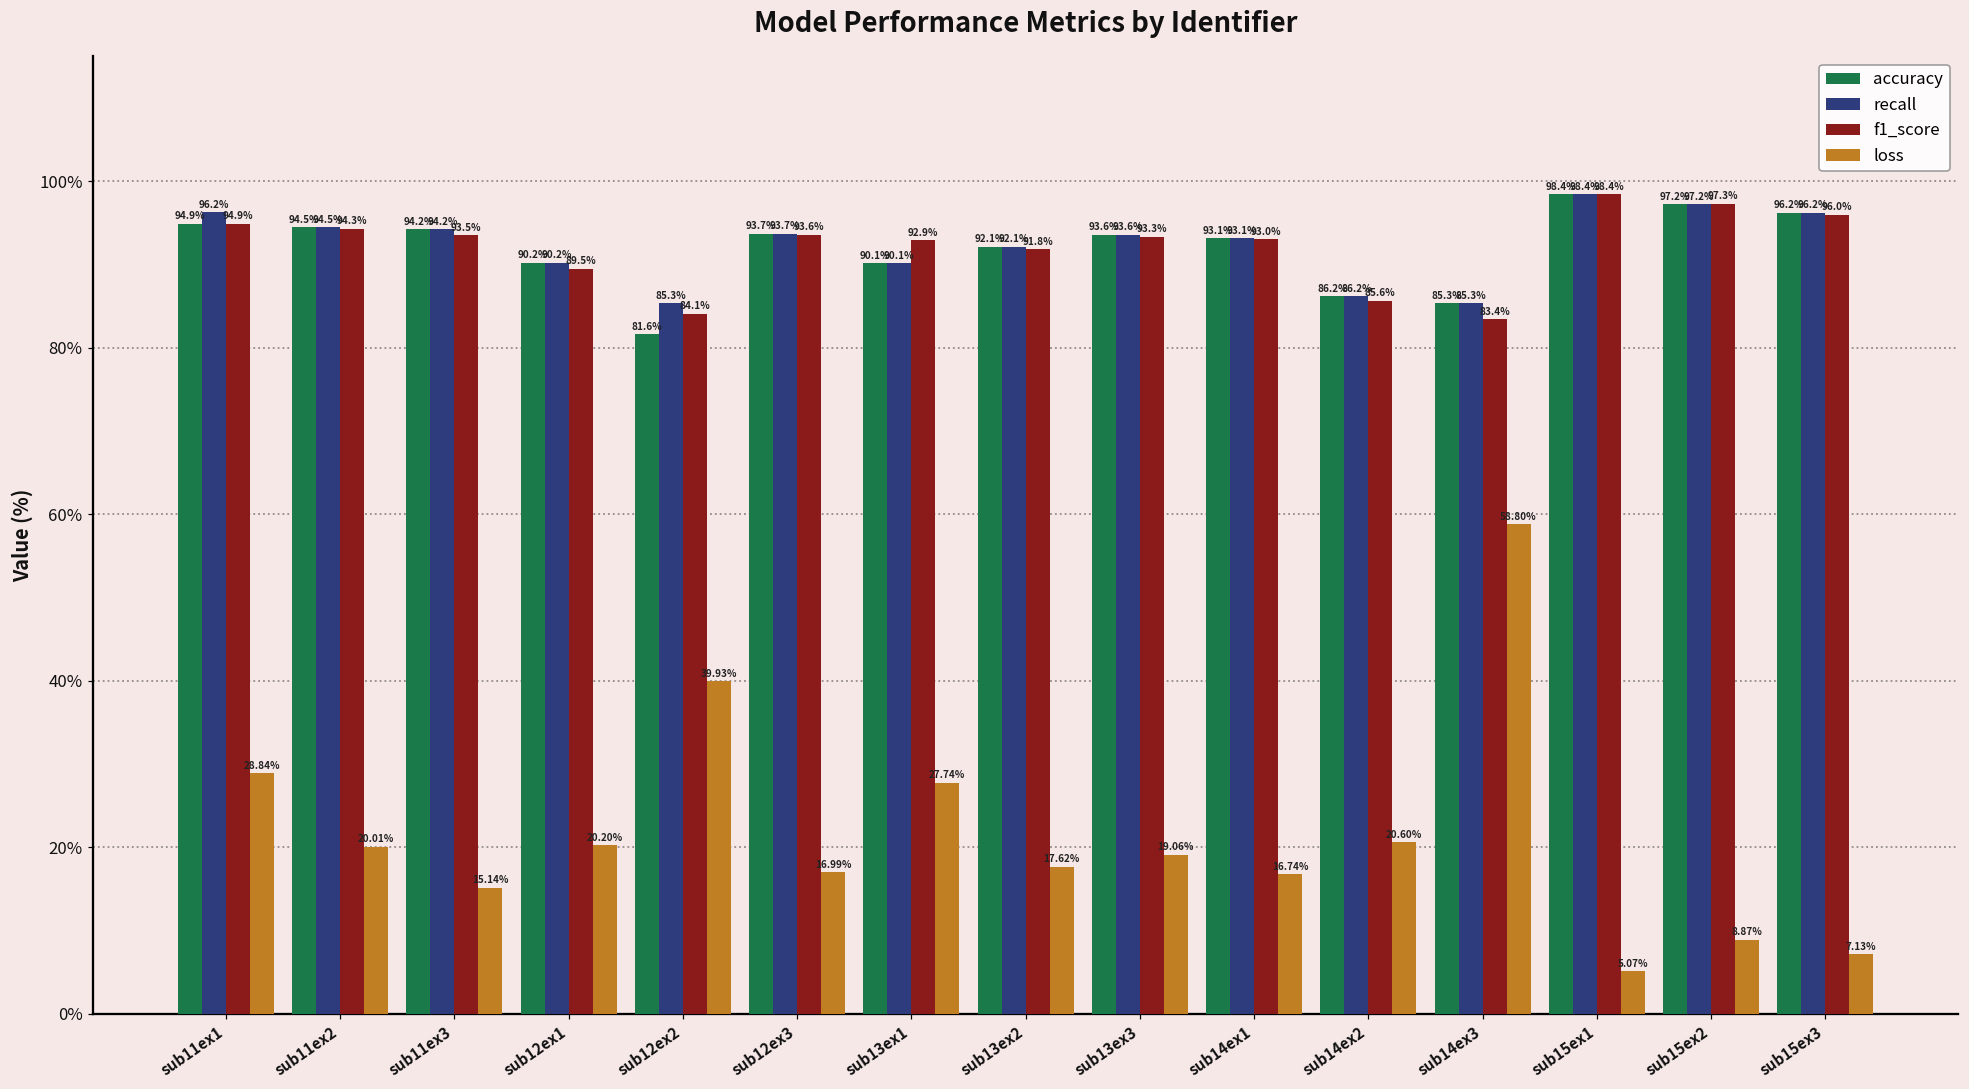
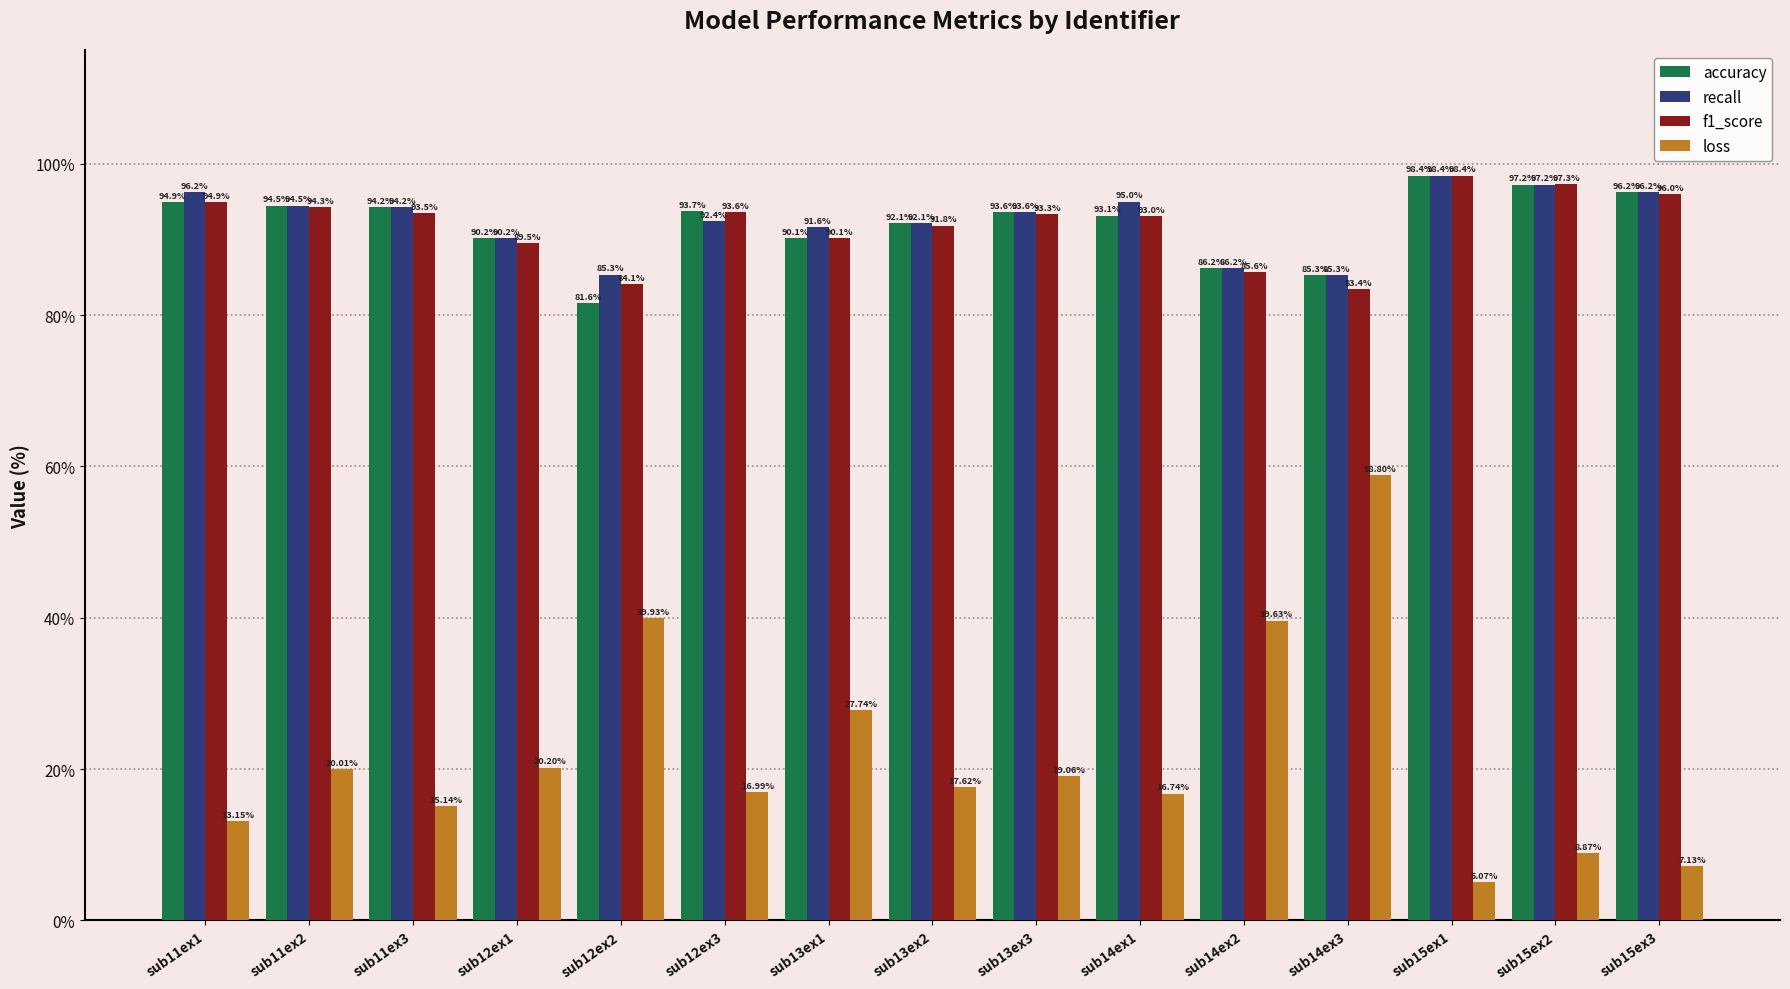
loss, sub11ex1: 28.84% -> 13.15%
recall, sub12ex3: 93.7% -> 92.4%
recall, sub13ex1: 90.1% -> 91.6%
f1_score, sub13ex1: 92.9% -> 90.1%
recall, sub14ex1: 93.1% -> 95.0%
loss, sub14ex2: 20.60% -> 39.63%
